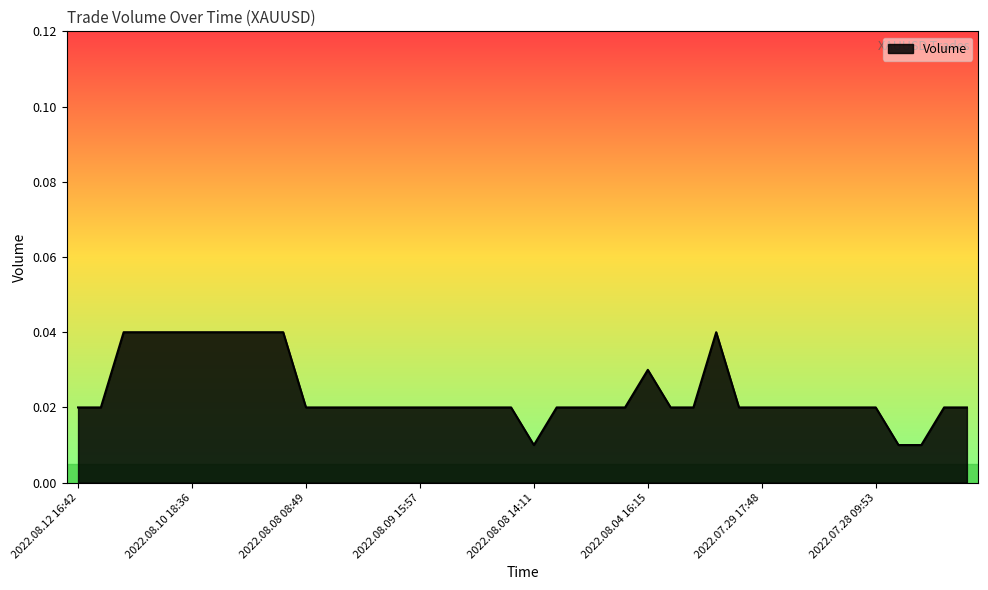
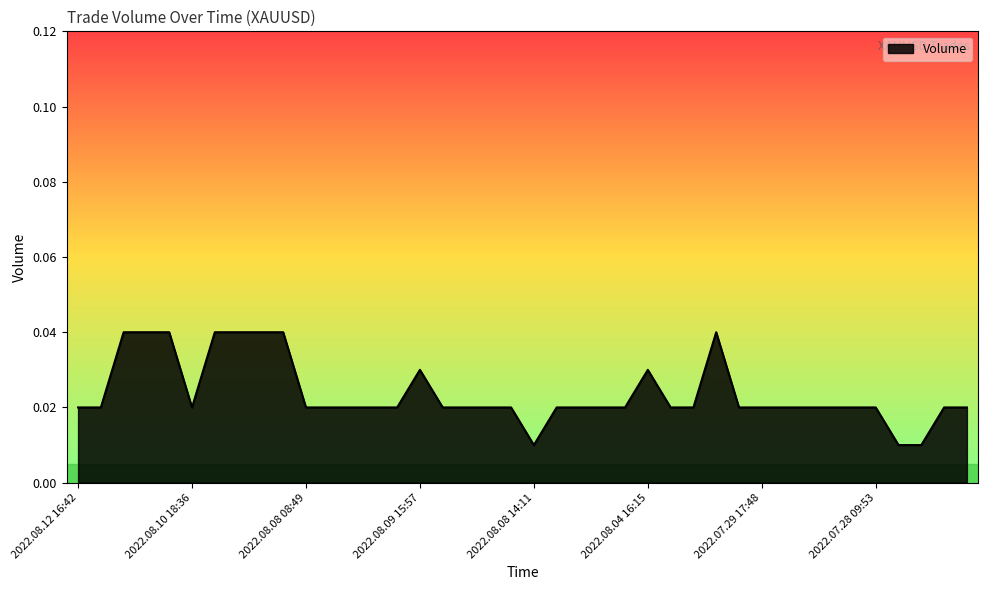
2022.08.10 18:36: 0.04 -> 0.02
2022.08.09 15:57: 0.02 -> 0.03
